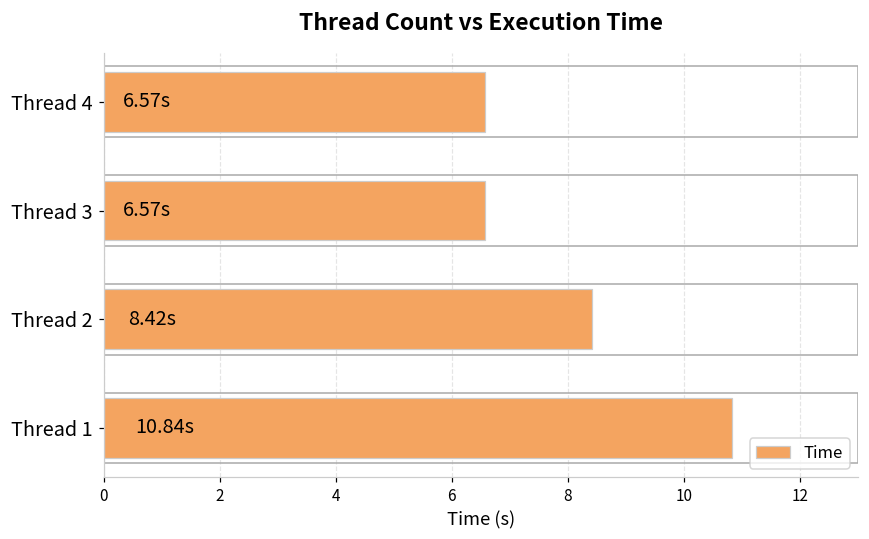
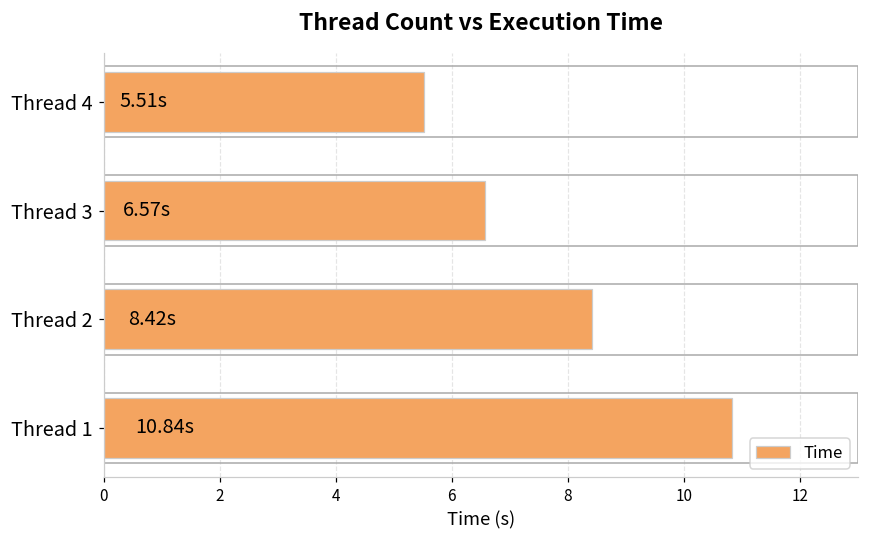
Thread 4: 6.57s -> 5.51s
